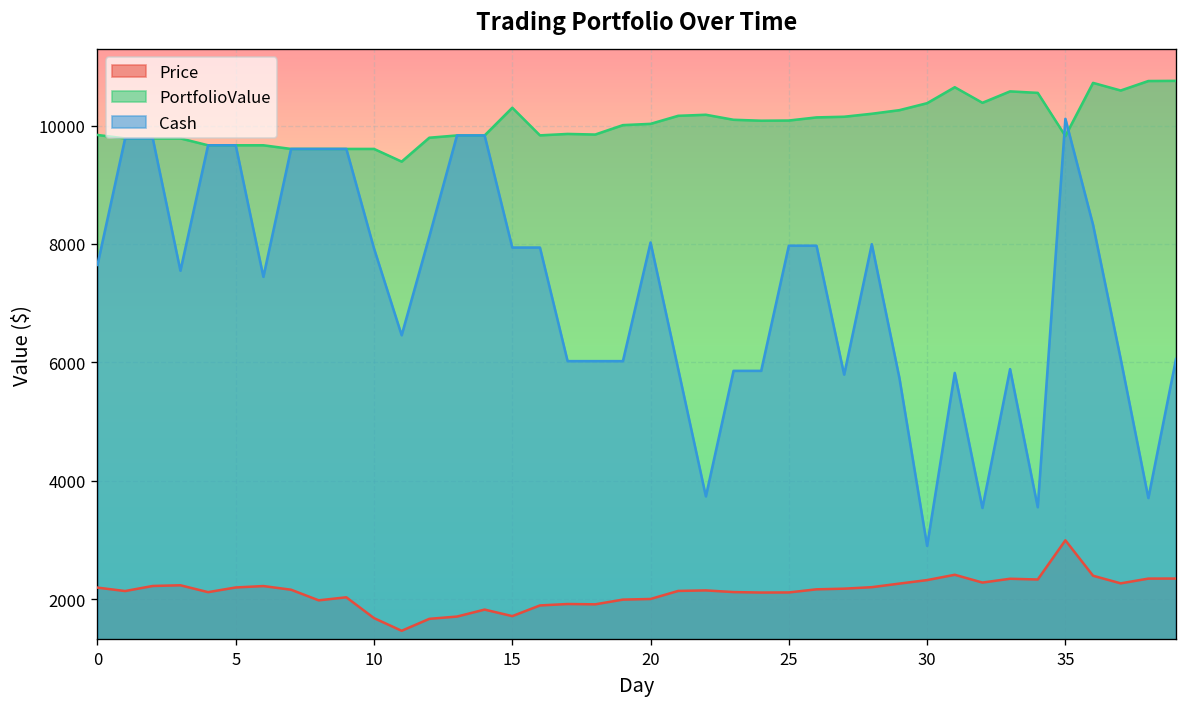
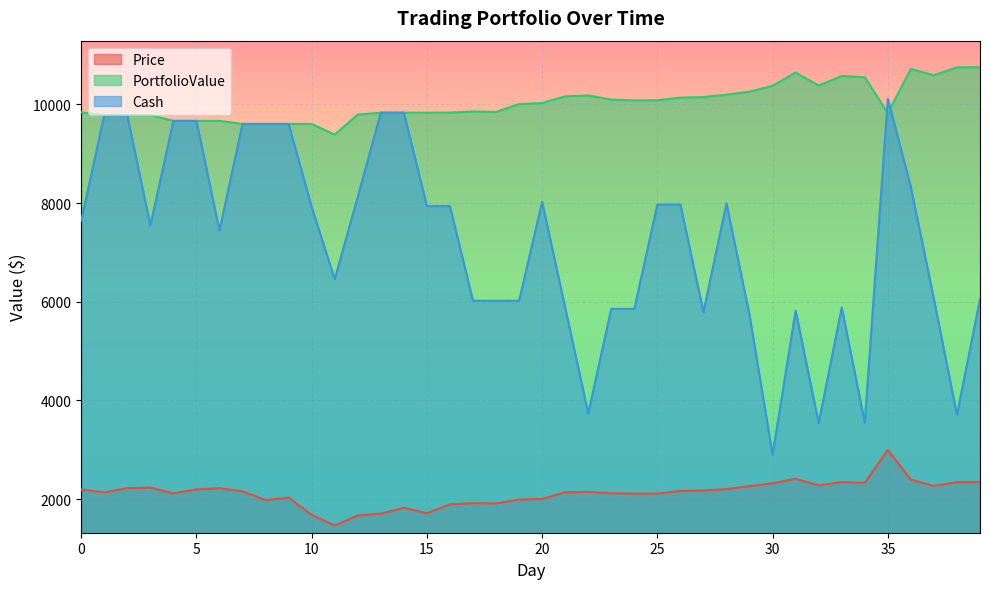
PortfolioValue, 15: 10300 -> 9800
